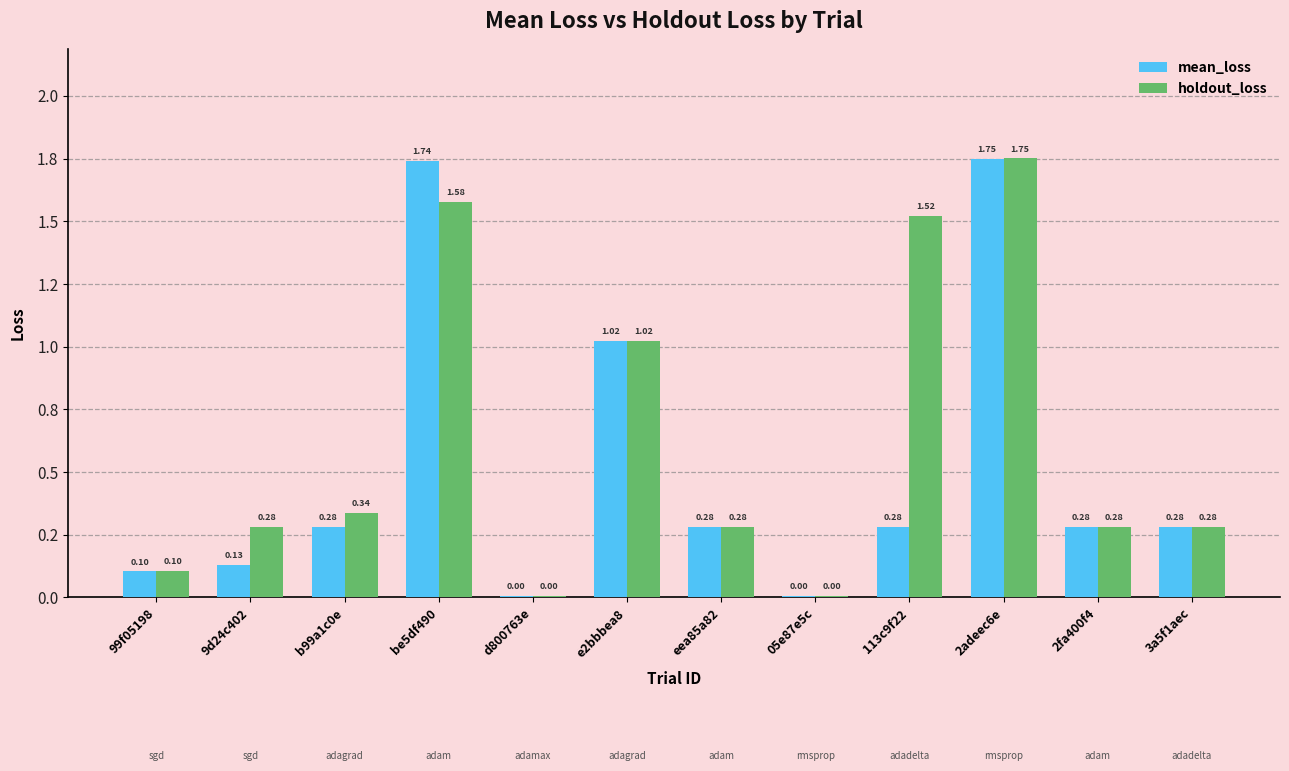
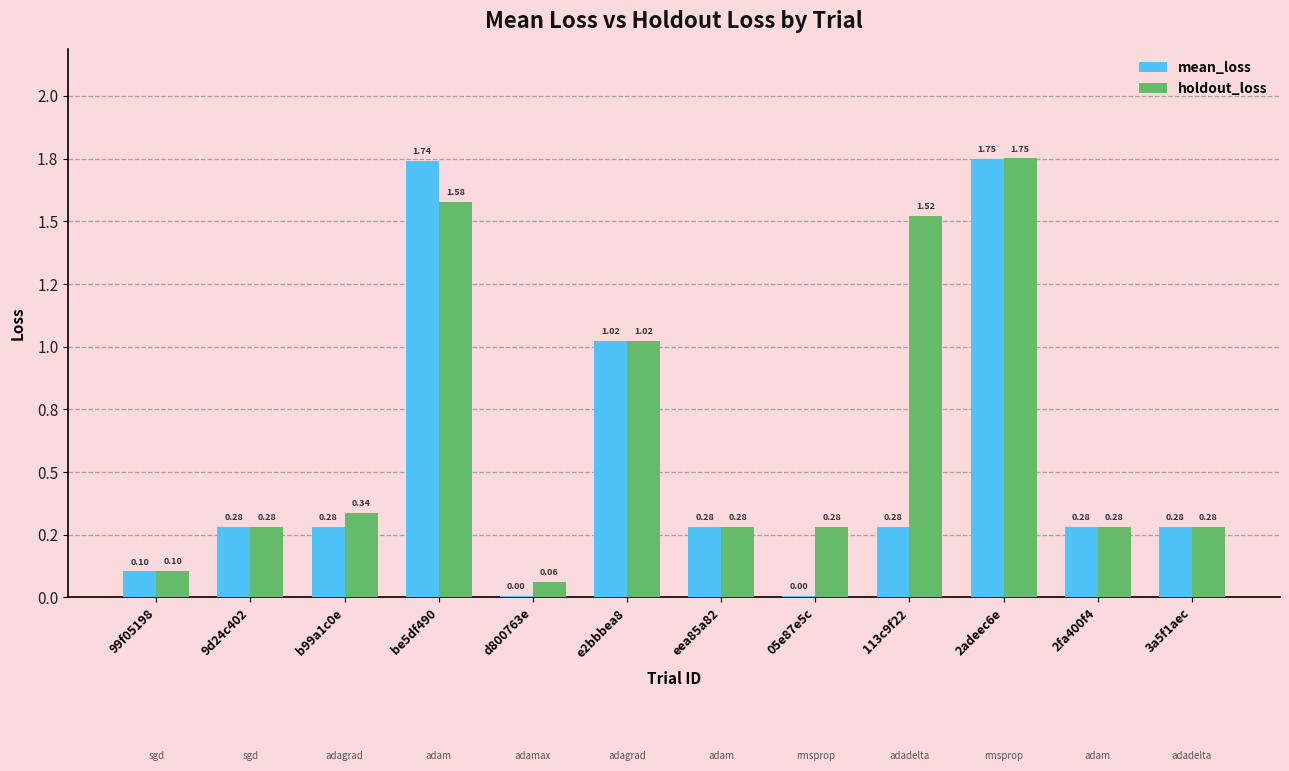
mean_loss, 9d24c402: 0.13 -> 0.28
holdout_loss, d800763e: 0.00 -> 0.06
holdout_loss, 05e87e5c: 0.00 -> 0.28
